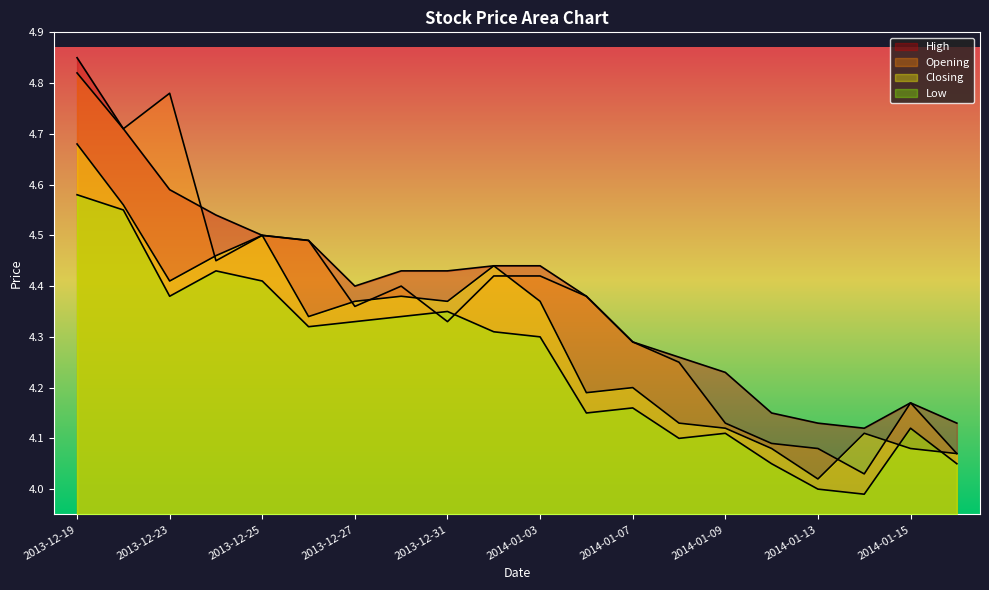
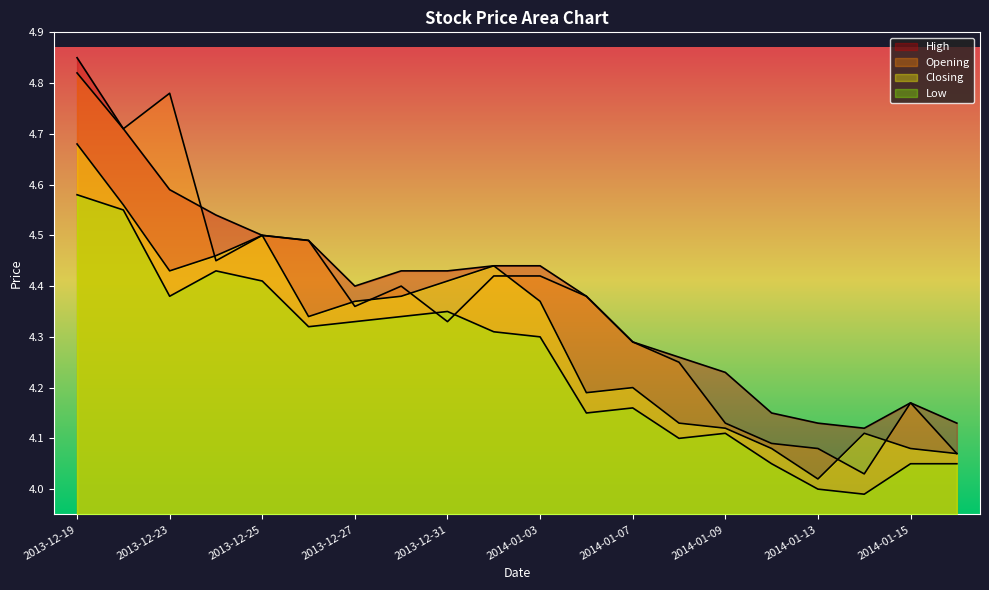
Closing, 2013-12-23: 4.41 -> 4.43
Closing, 2013-12-31: 4.37 -> 4.41
Low, 2014-01-15: 4.12 -> 4.05
